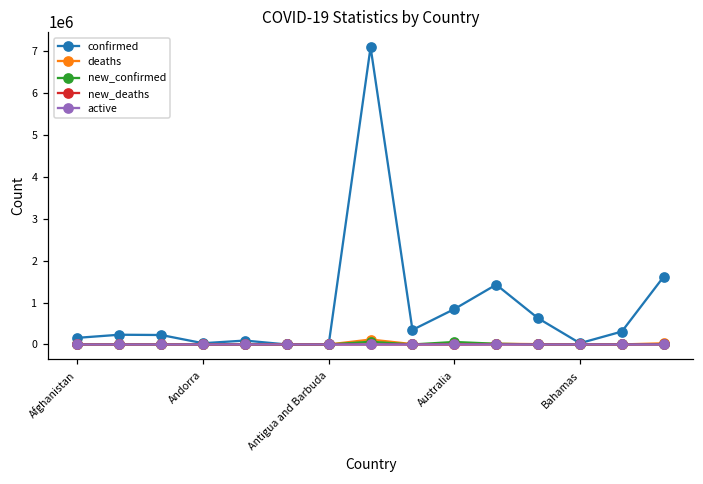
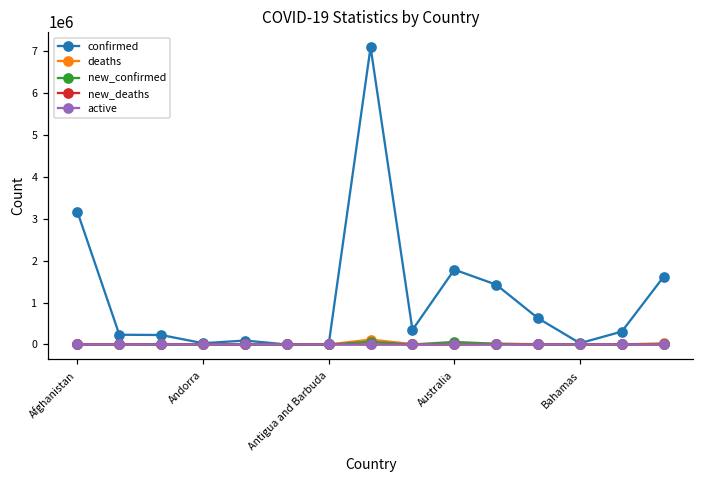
confirmed, Afghanistan: 200000 -> 3200000
confirmed, Australia: 800000 -> 1800000
